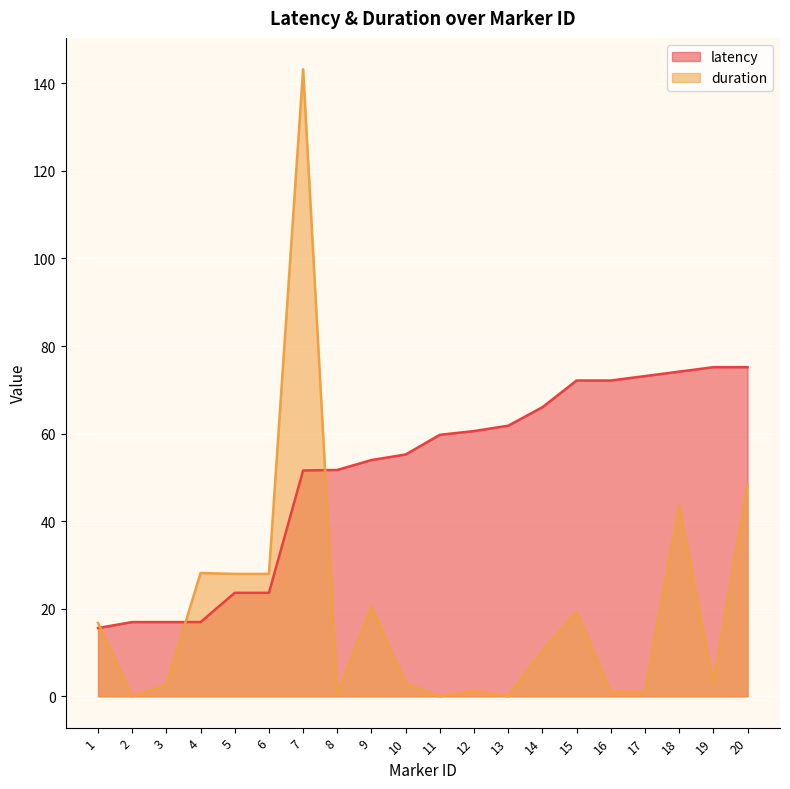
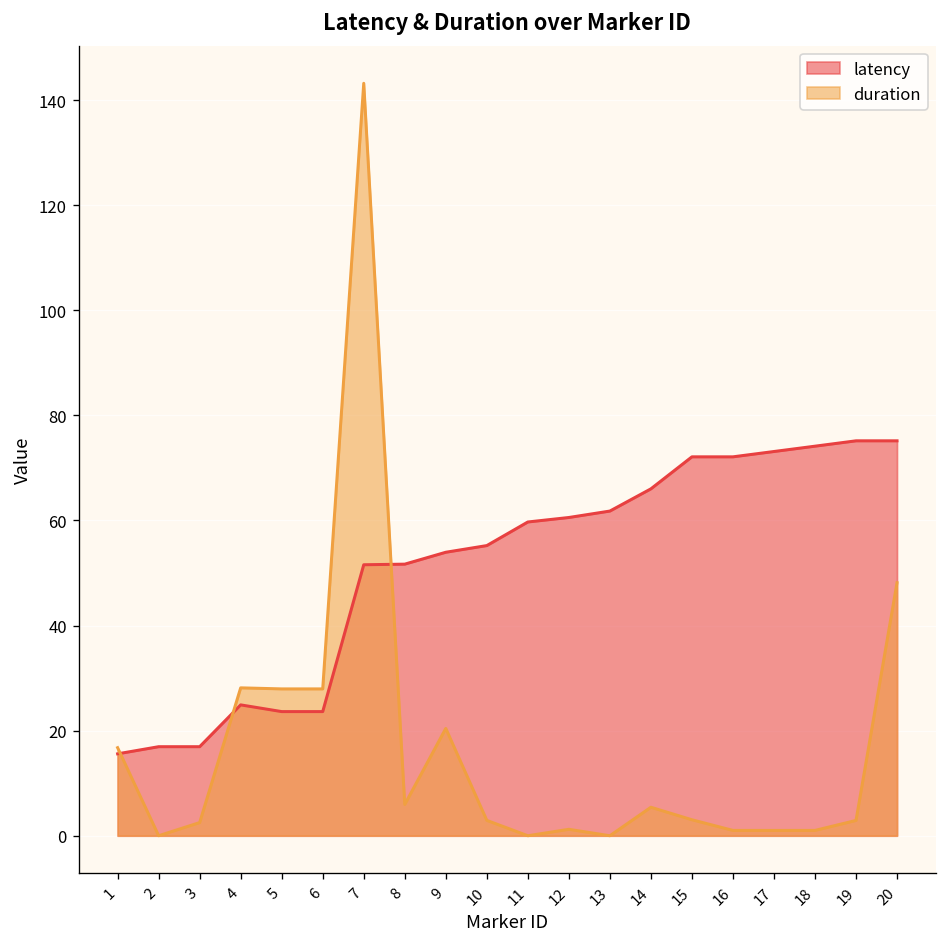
latency, 4: 17 -> 25
duration, 8: 0 -> 6
duration, 14: 10 -> 5
duration, 15: 19 -> 3
duration, 18: 43 -> 1
